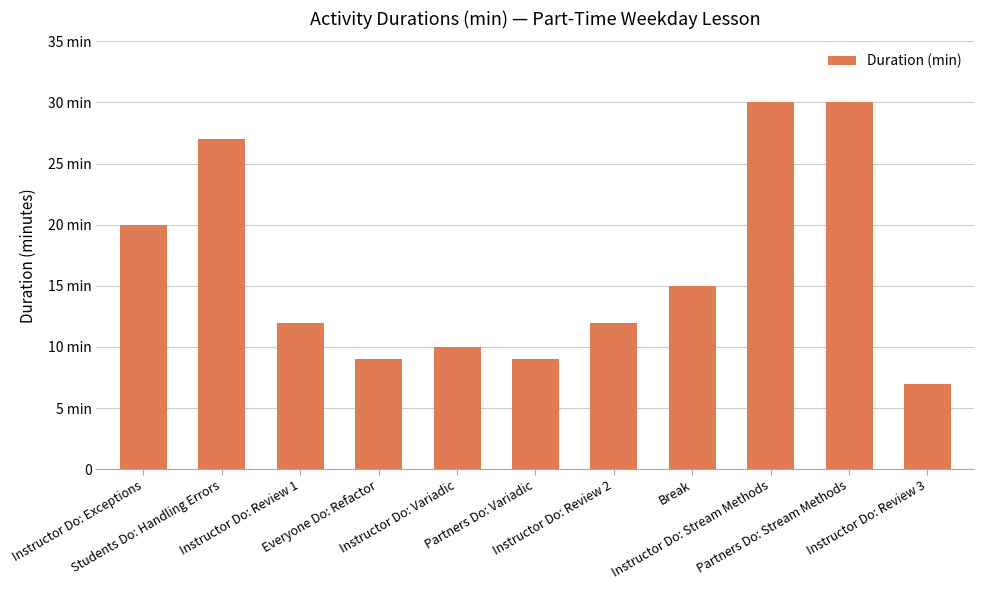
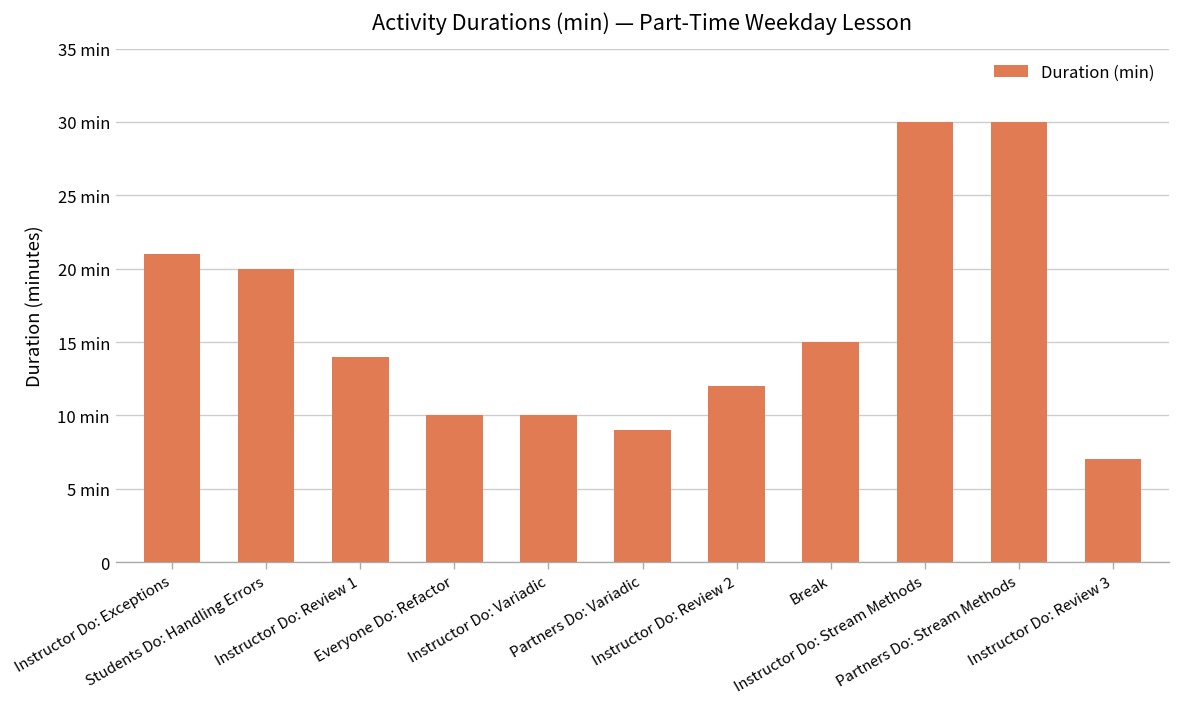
Instructor Do: Exceptions: 20 min -> 21 min
Students Do: Handling Errors: 27 min -> 20 min
Instructor Do: Review 1: 12 min -> 14 min
Everyone Do: Refactor: 9 min -> 10 min
